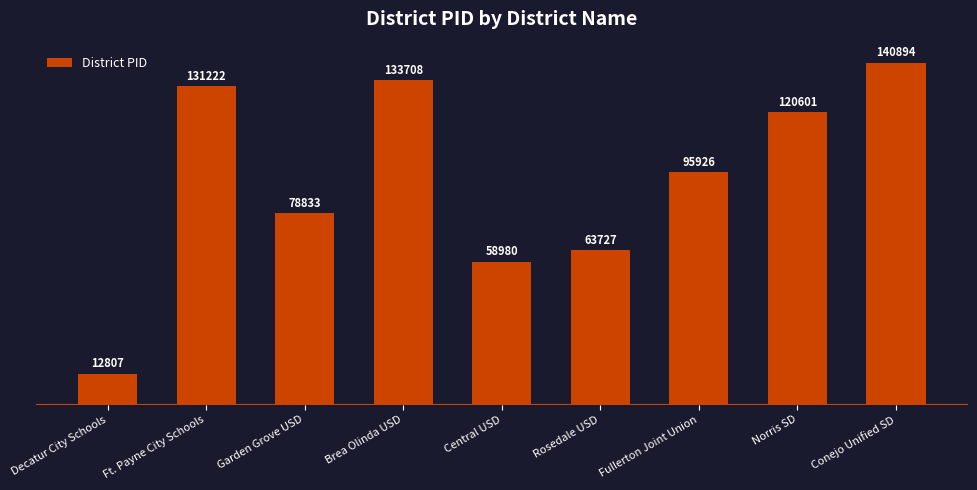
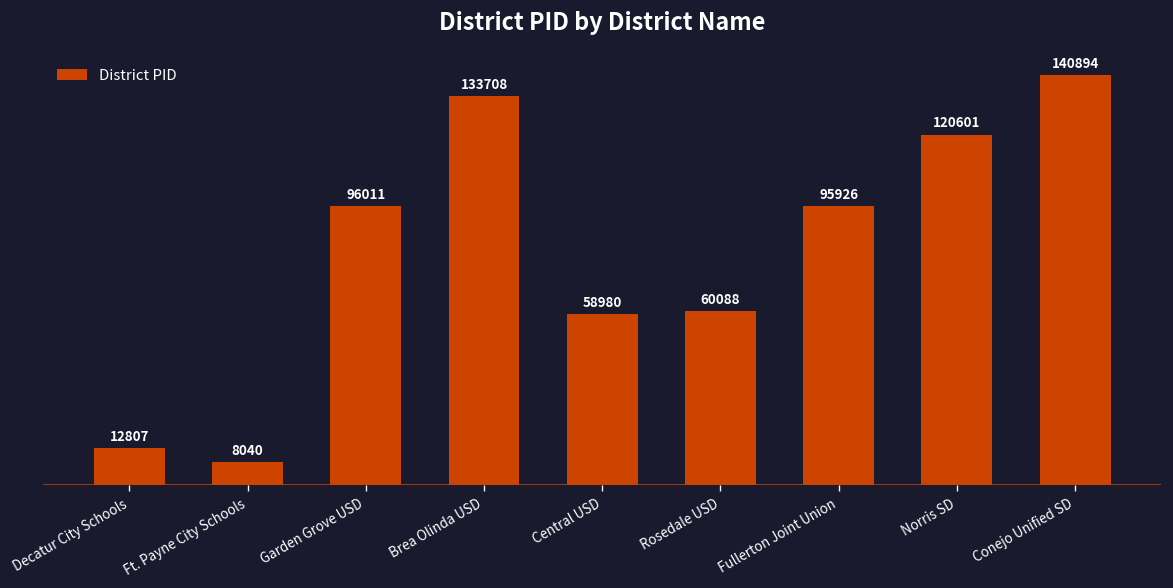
Ft. Payne City Schools: 131222 -> 8040
Garden Grove USD: 78833 -> 96011
Rosedale USD: 63727 -> 60088
